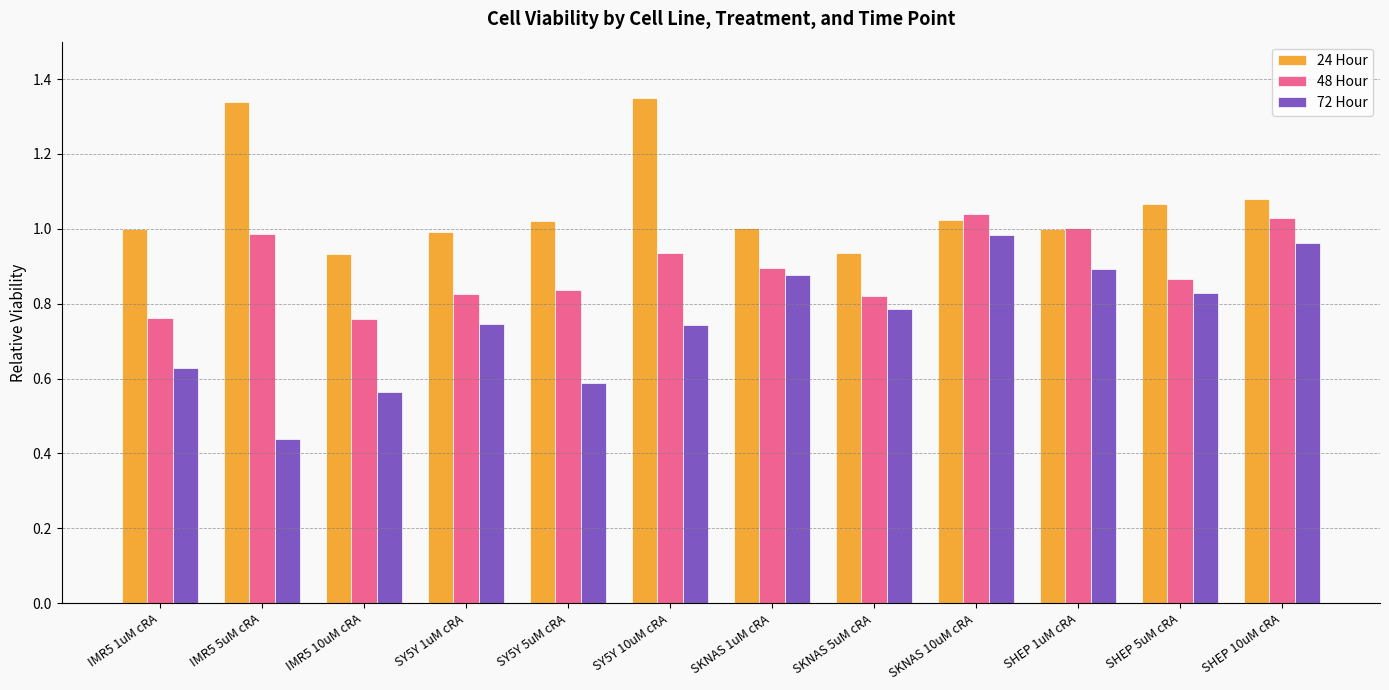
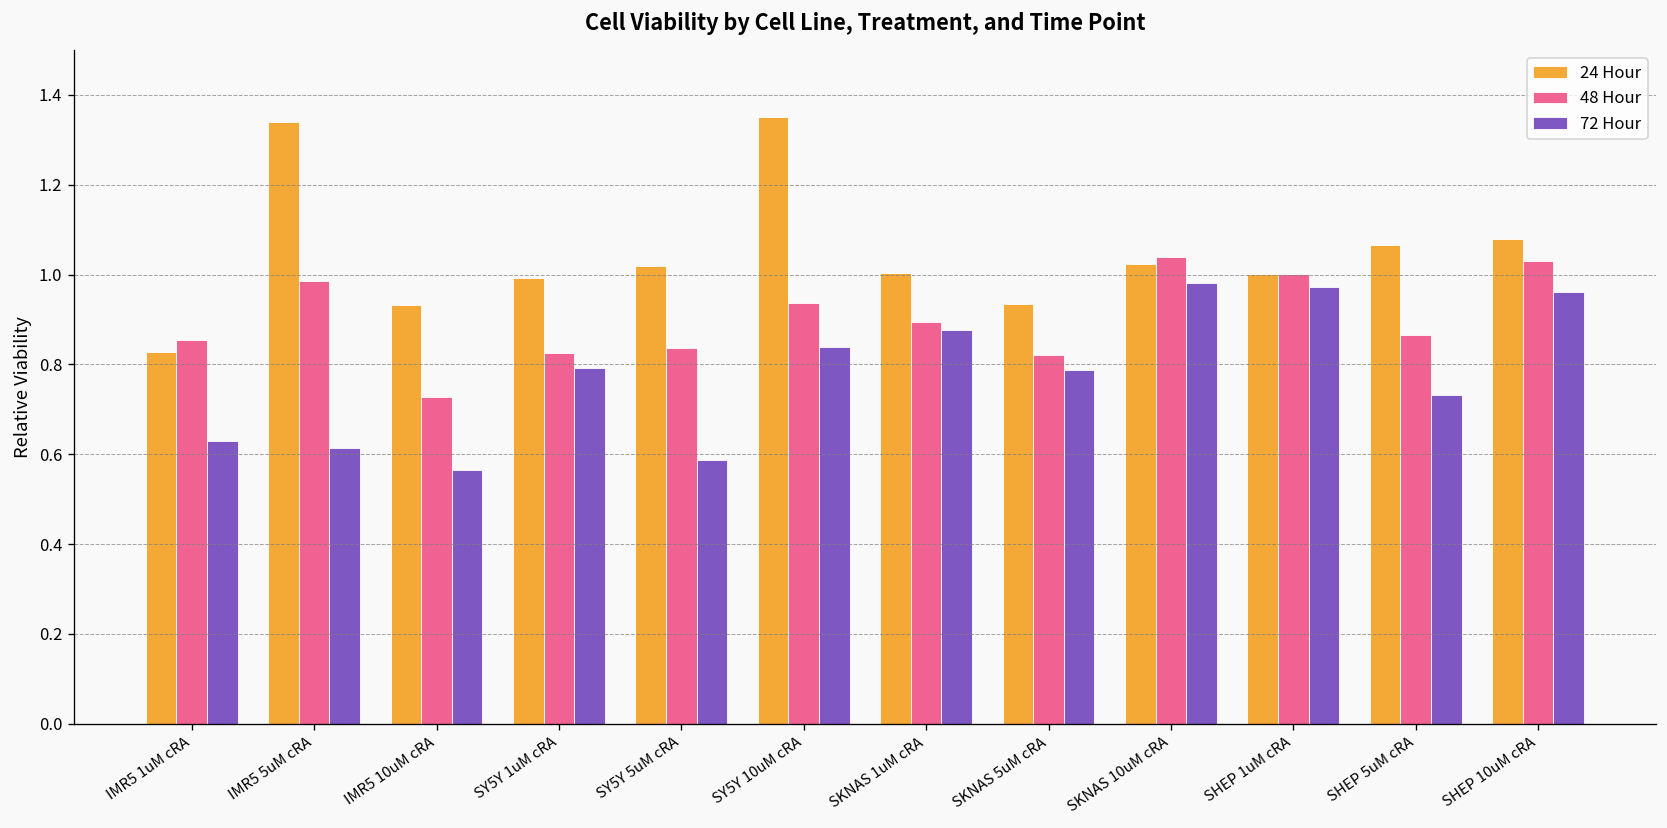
24 Hour, IMR5 1uM cRA: 1.00 -> 0.83
48 Hour, IMR5 1uM cRA: 0.76 -> 0.85
72 Hour, IMR5 5uM cRA: 0.44 -> 0.61
48 Hour, IMR5 10uM cRA: 0.76 -> 0.73
72 Hour, SY5Y 1uM cRA: 0.75 -> 0.79
72 Hour, SY5Y 10uM cRA: 0.74 -> 0.84
72 Hour, SHEP 1uM cRA: 0.89 -> 0.97
72 Hour, SHEP 5uM cRA: 0.83 -> 0.73
